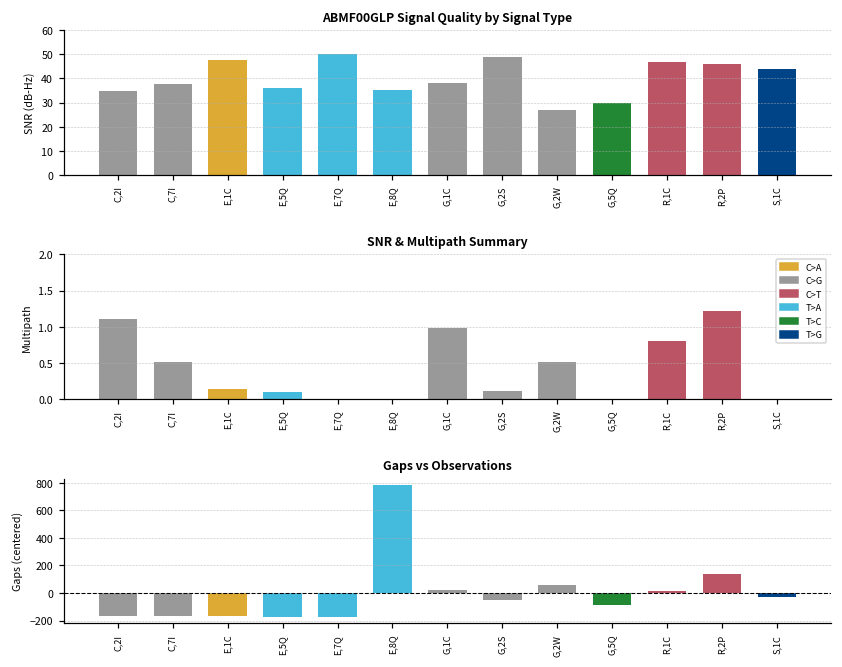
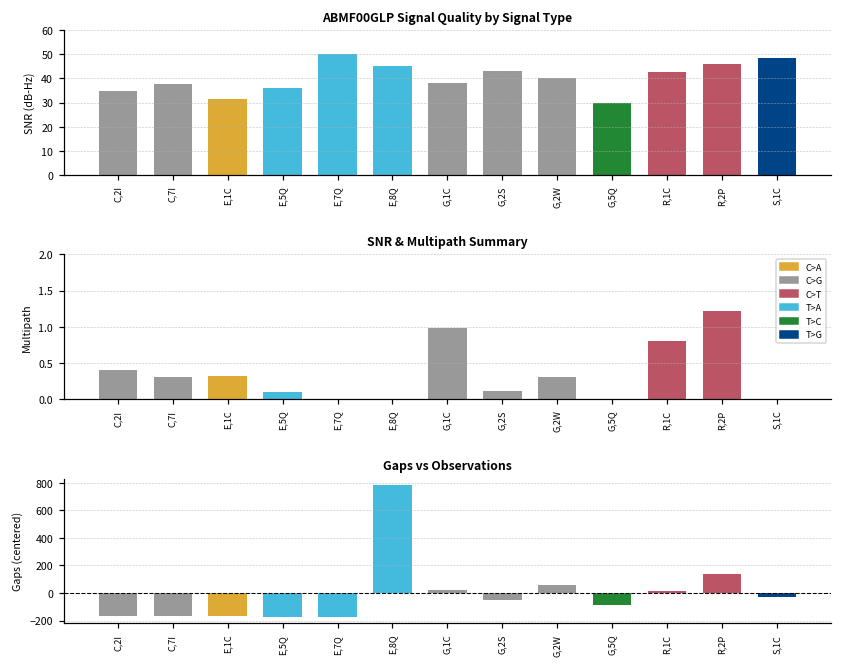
ABMF00GLP Signal Quality by Signal Type, E,1C: 48 -> 32
ABMF00GLP Signal Quality by Signal Type, E,8Q: 35 -> 45
ABMF00GLP Signal Quality by Signal Type, G,2S: 49 -> 43
ABMF00GLP Signal Quality by Signal Type, G,2W: 27 -> 40
ABMF00GLP Signal Quality by Signal Type, R,1C: 47 -> 43
ABMF00GLP Signal Quality by Signal Type, S,1C: 44 -> 49
SNR & Multipath Summary, C,2I: 1.1 -> 0.4
SNR & Multipath Summary, C,7I: 0.5 -> 0.3
SNR & Multipath Summary, E,1C: 0.1 -> 0.3
SNR & Multipath Summary, G,2W: 0.5 -> 0.3
